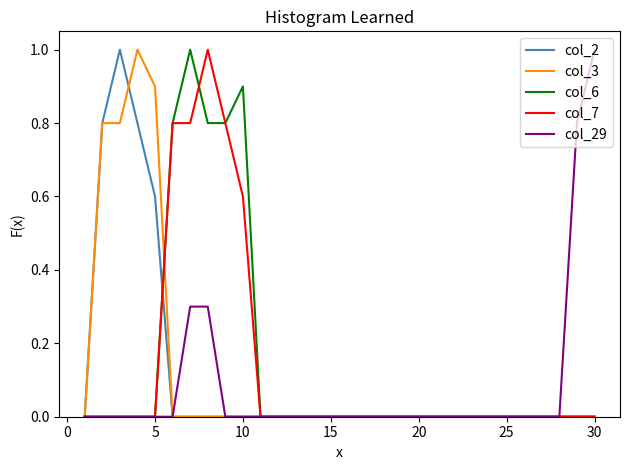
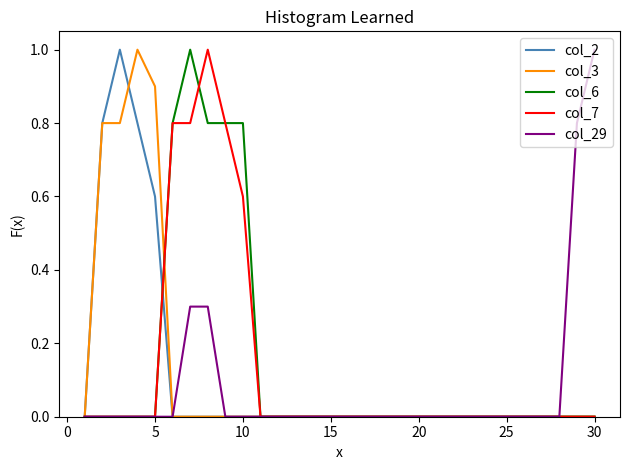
col_6, 10: 0.9 -> 0.8
